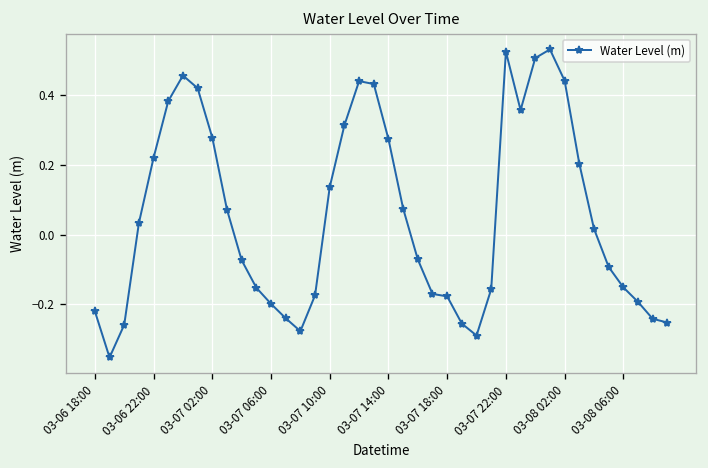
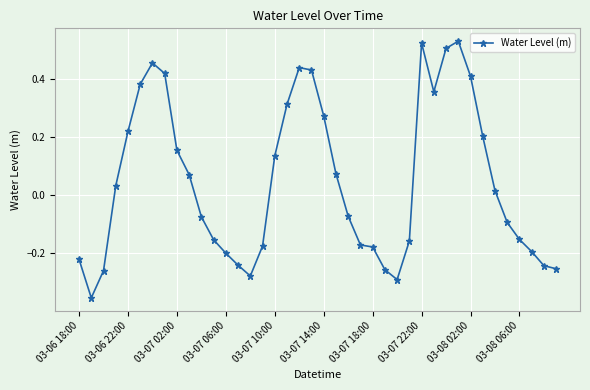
03-07 02:00: 0.28 -> 0.16
03-08 02:00: 0.44 -> 0.41
